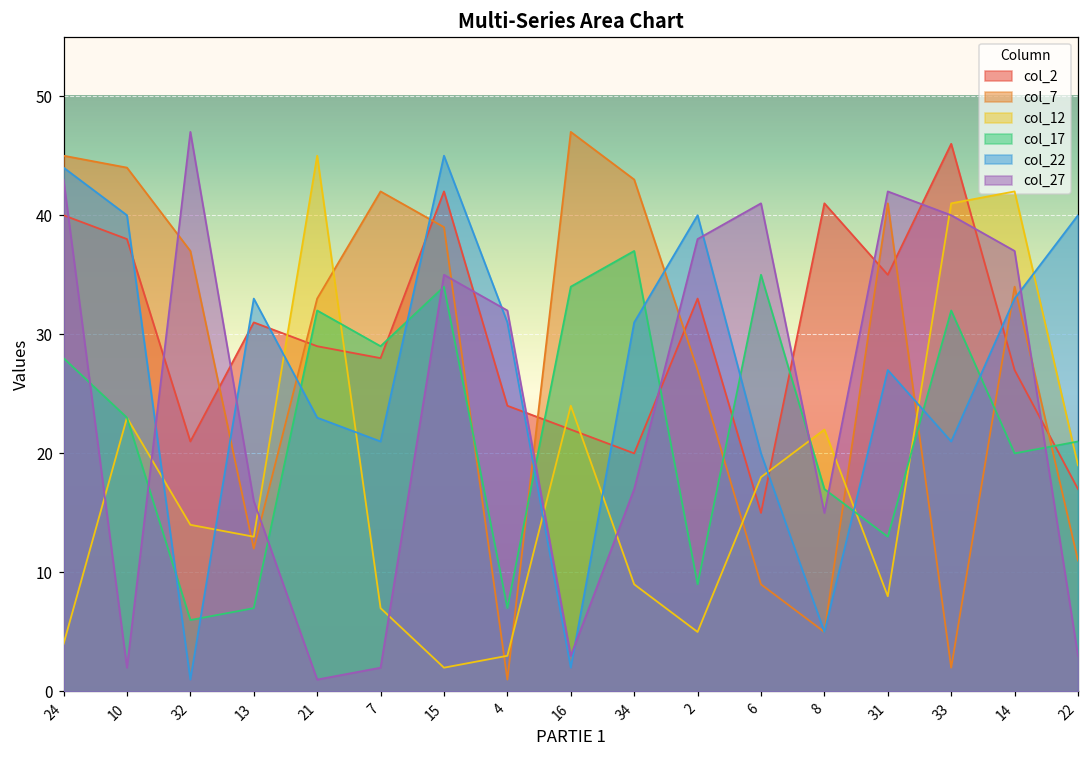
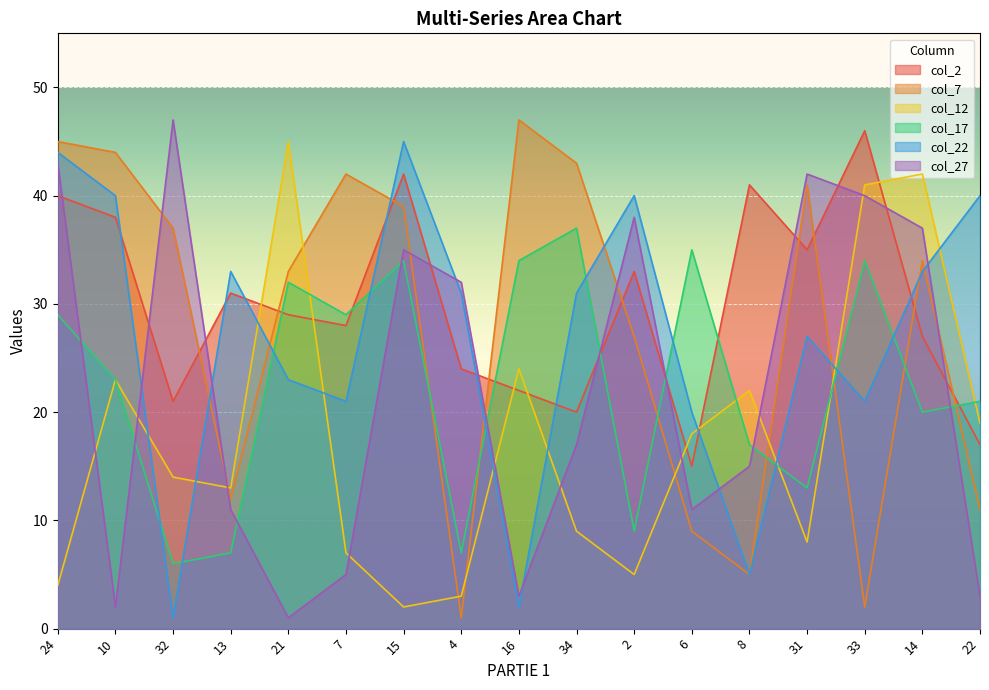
col_17, 24: 28 -> 29
col_27, 13: 16 -> 11
col_27, 7: 2 -> 5
col_27, 6: 41 -> 11
col_17, 33: 32 -> 34
